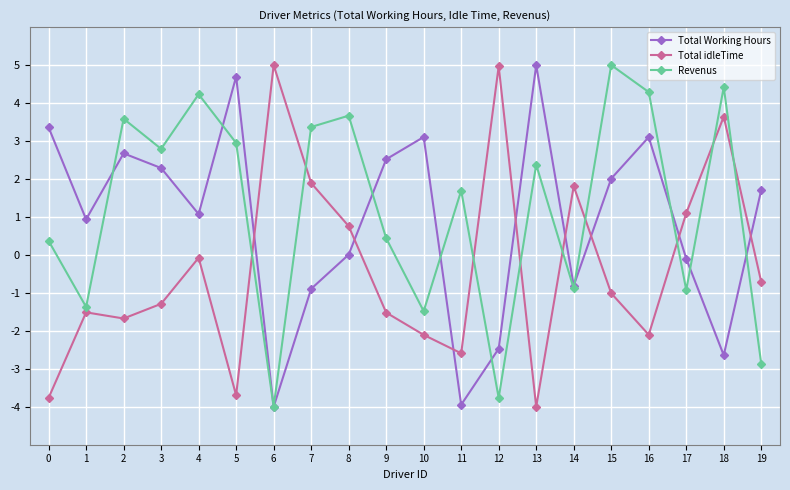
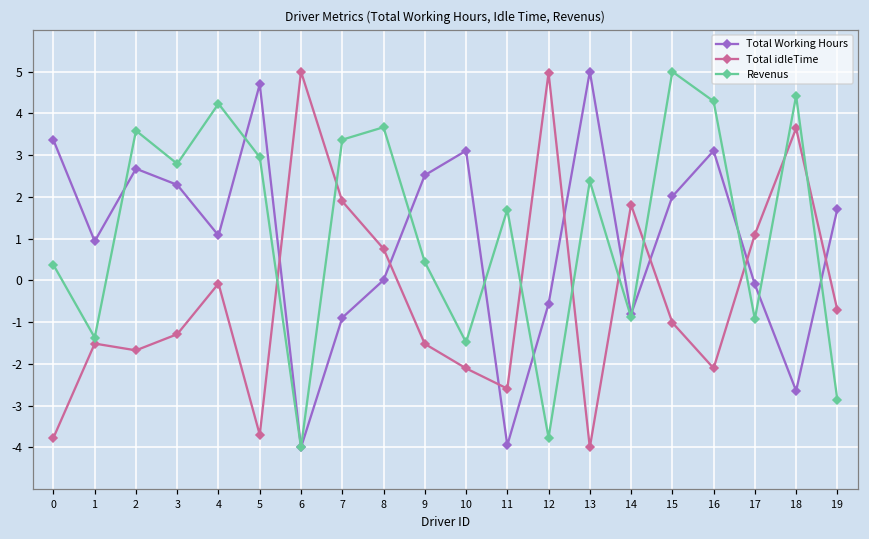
Total Working Hours, 12: -2.5 -> -0.6
